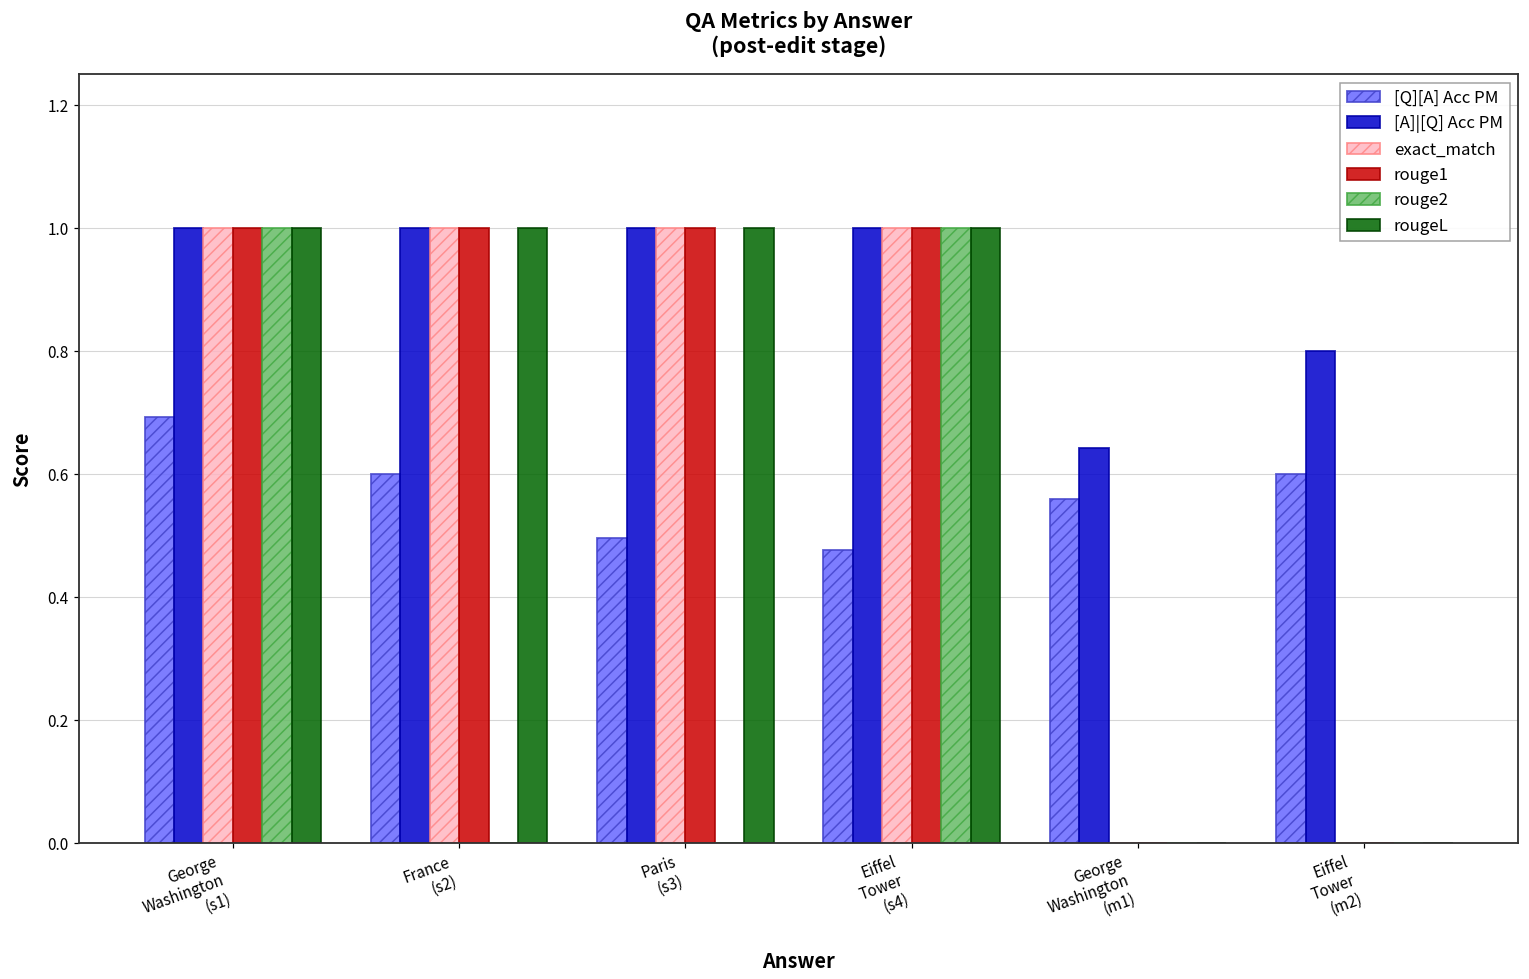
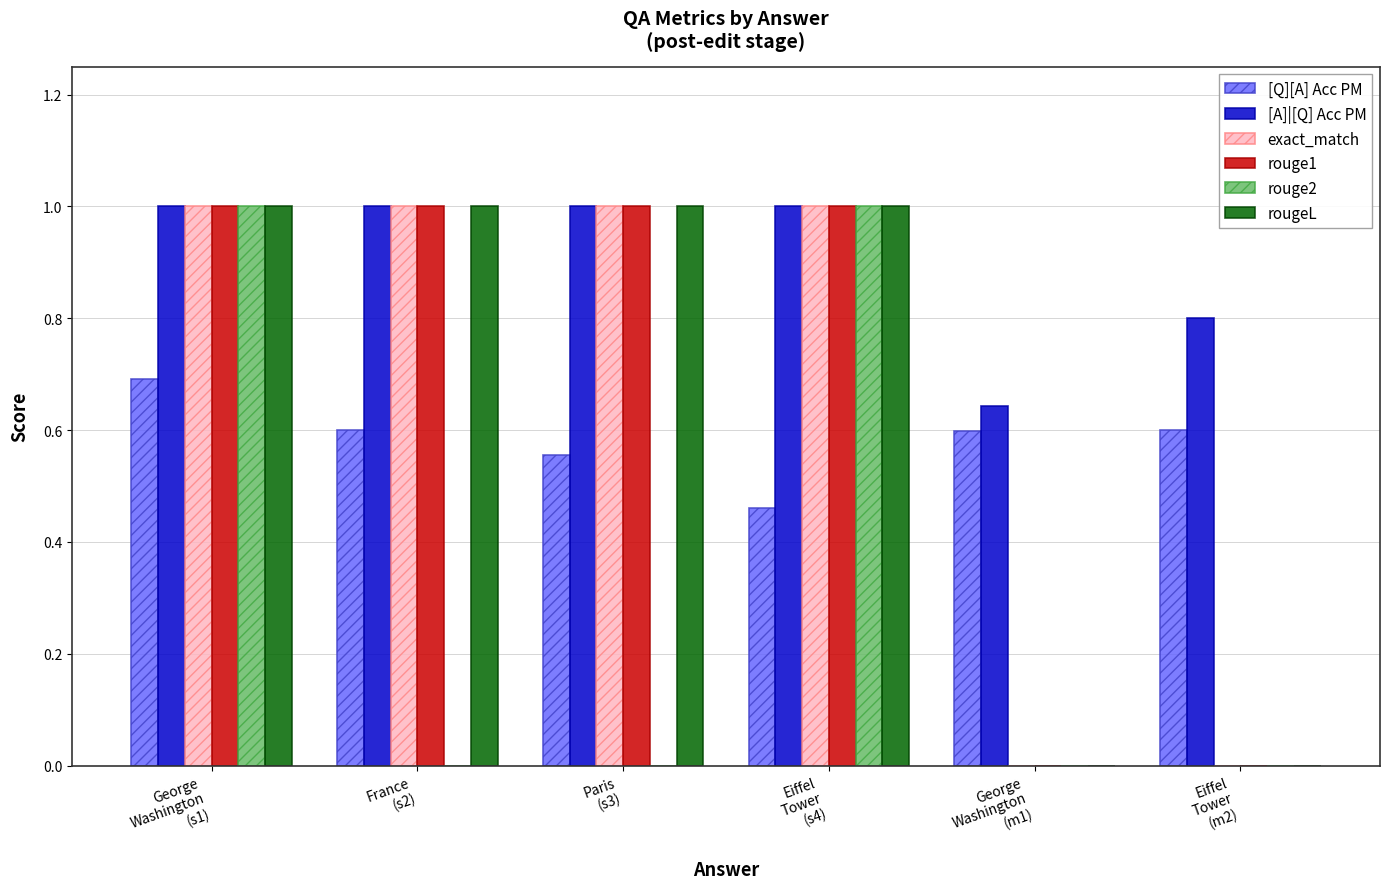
[Q][A] Acc PM, Paris (s3): 0.50 -> 0.56
[Q][A] Acc PM, Eiffel Tower (s4): 0.48 -> 0.46
[Q][A] Acc PM, George Washington (m1): 0.56 -> 0.60
